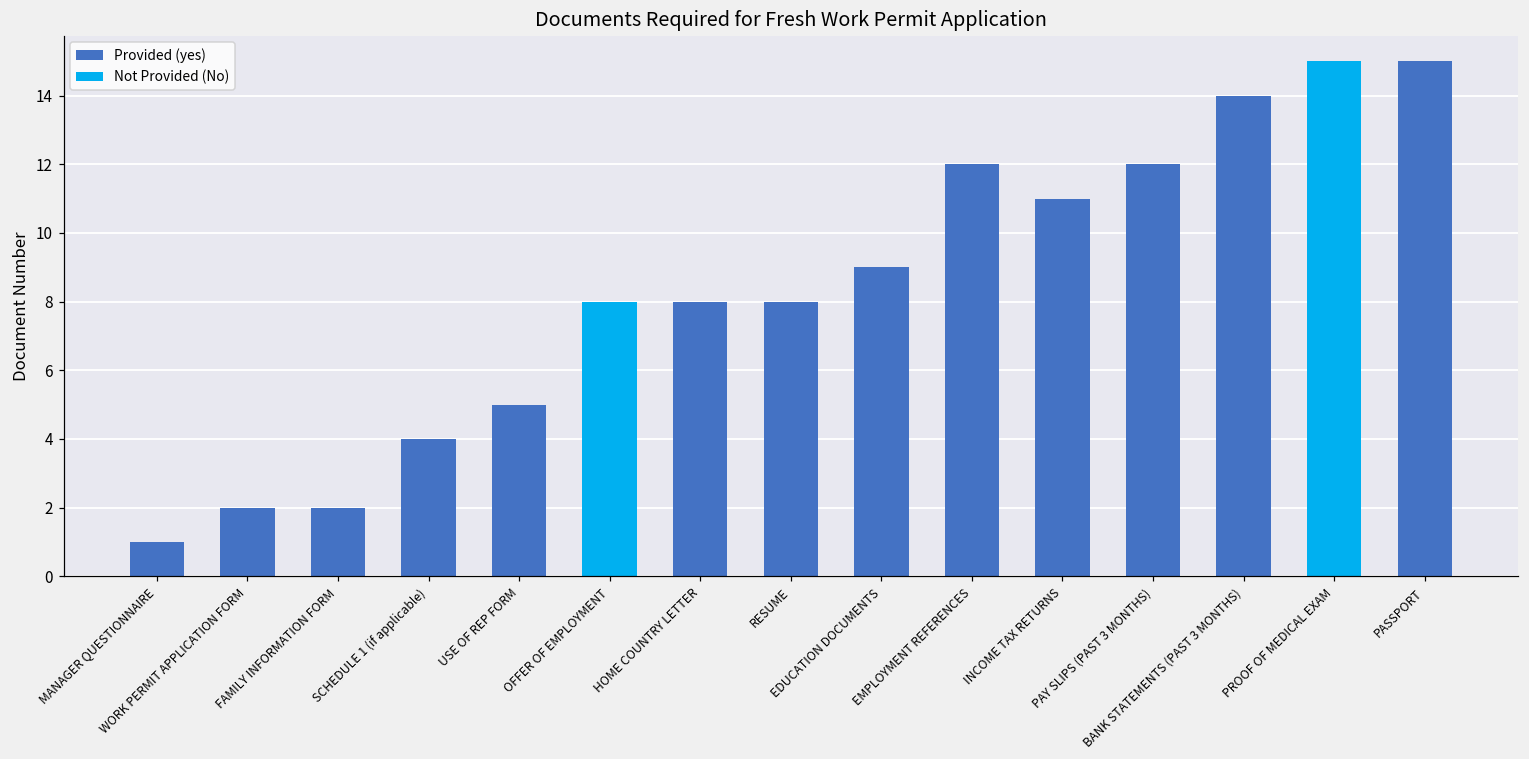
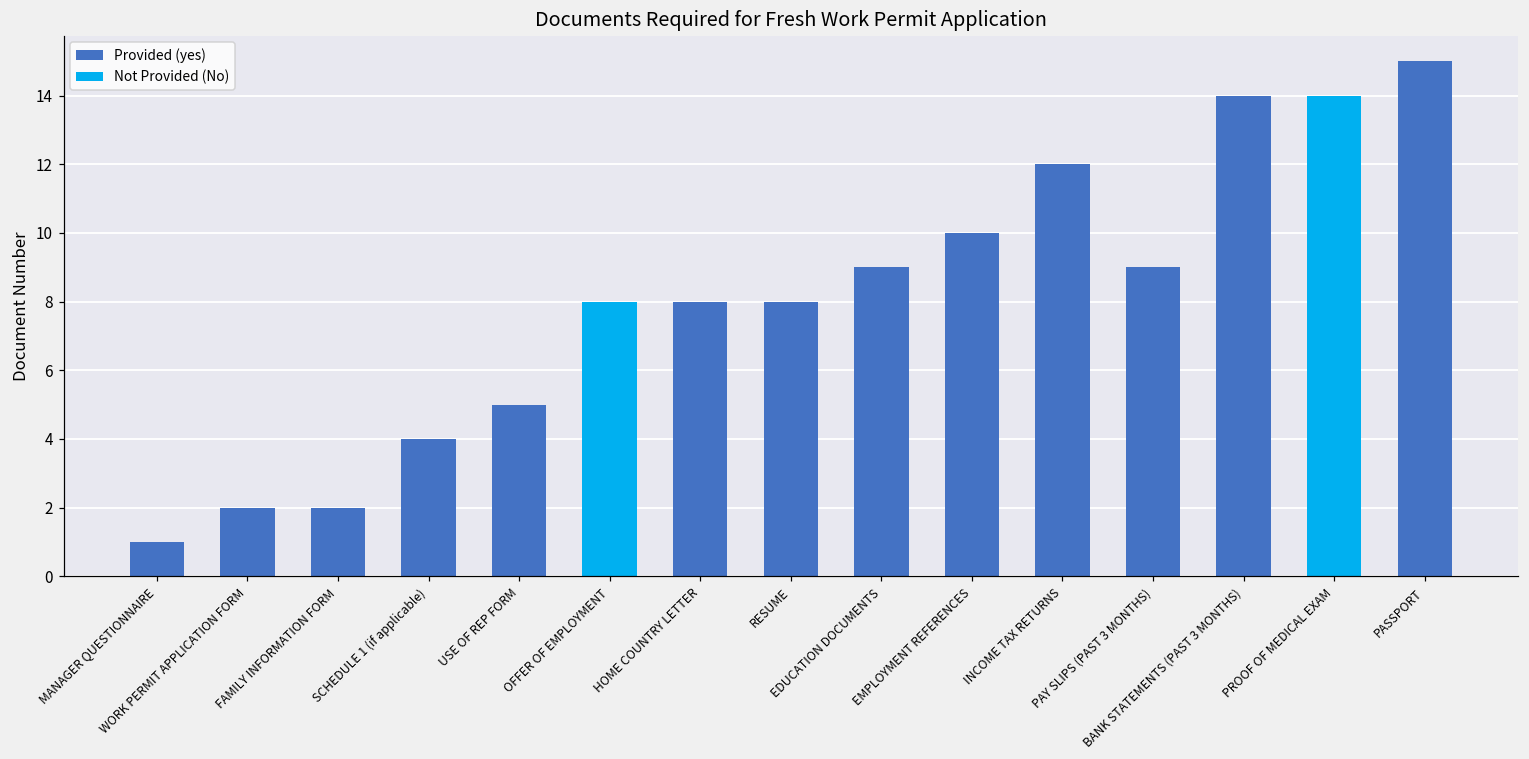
EMPLOYMENT REFERENCES: 12 -> 10
INCOME TAX RETURNS: 11 -> 12
PAY SLIPS (PAST 3 MONTHS): 12 -> 9
PROOF OF MEDICAL EXAM: 15 -> 14
